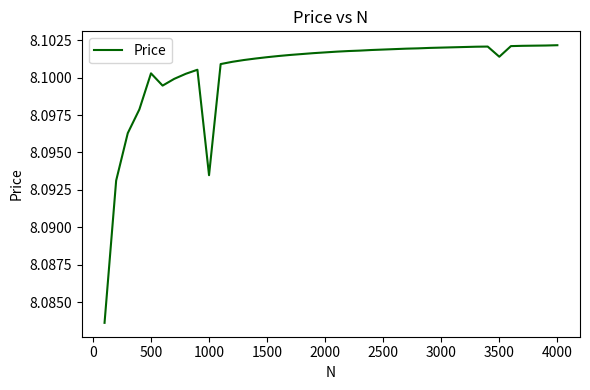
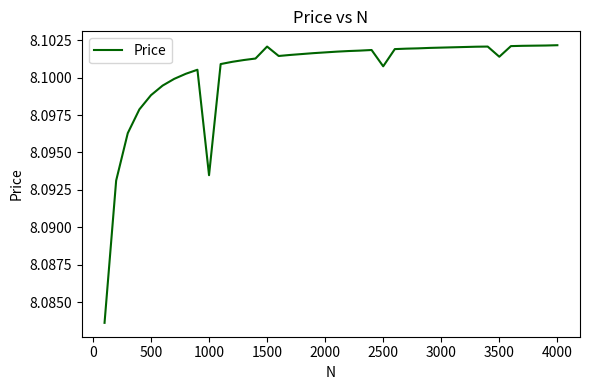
500: 8.1003 -> 8.0988
1500: 8.1014 -> 8.1021
2500: 8.1019 -> 8.1008
